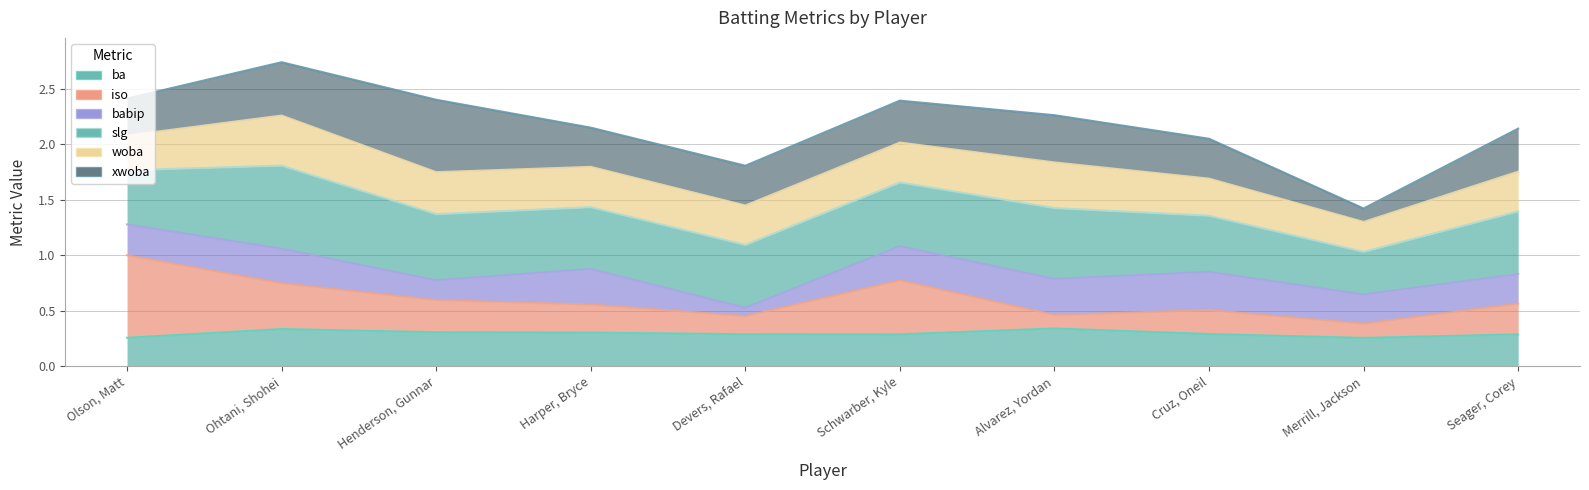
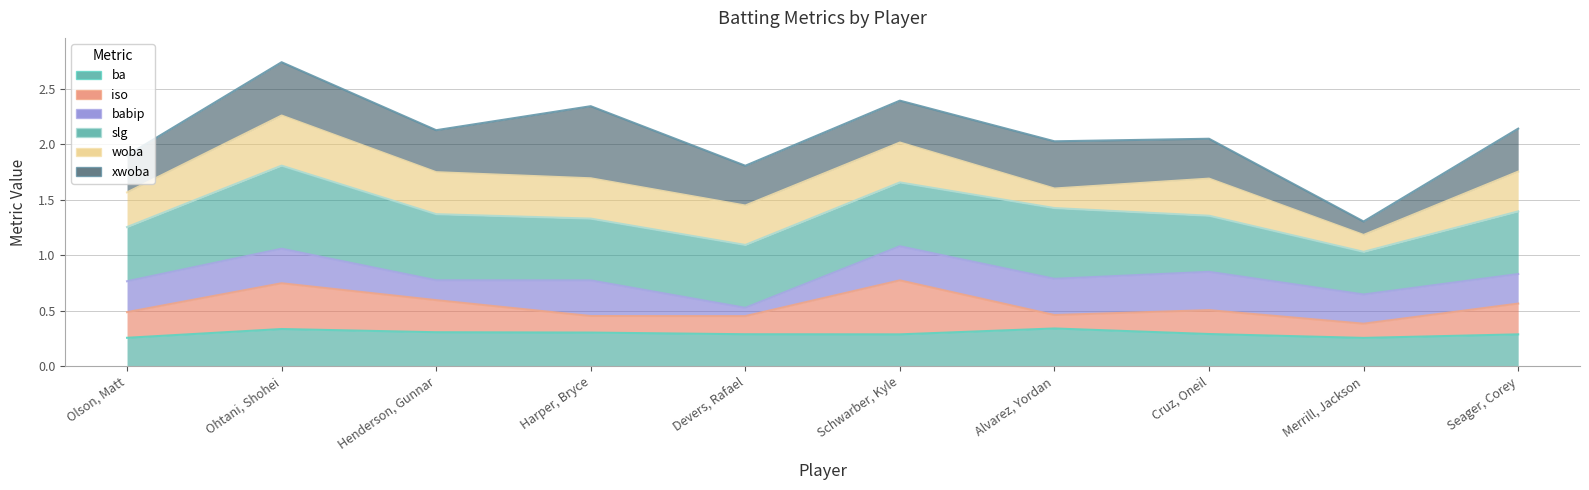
iso, Olson, Matt: 0.74 -> 0.23
xwoba, Henderson, Gunnar: 0.65 -> 0.38
iso, Harper, Bryce: 0.25 -> 0.15
xwoba, Harper, Bryce: 0.35 -> 0.65
woba, Alvarez, Yordan: 0.41 -> 0.18
woba, Merrill, Jackson: 0.27 -> 0.15
